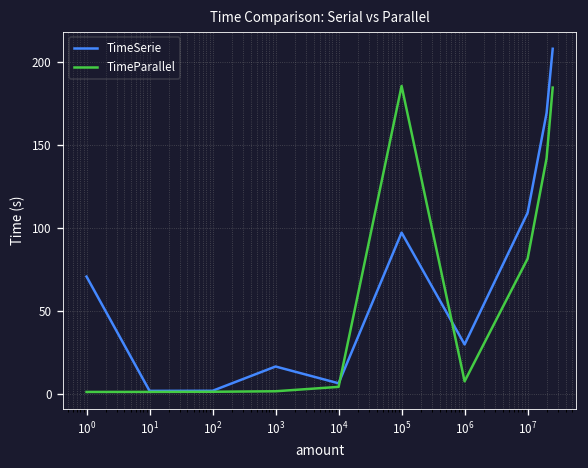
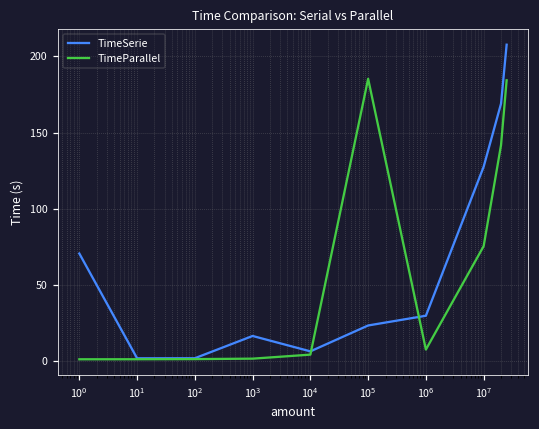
TimeSerie, 10^5: 97 -> 23
TimeSerie, 10^7: 109 -> 128
TimeParallel, 10^7: 81 -> 75
